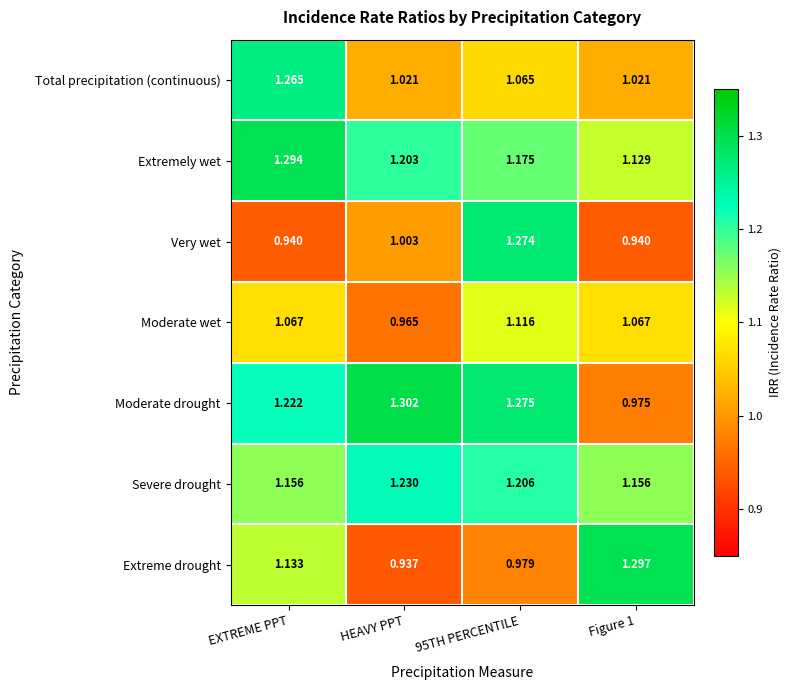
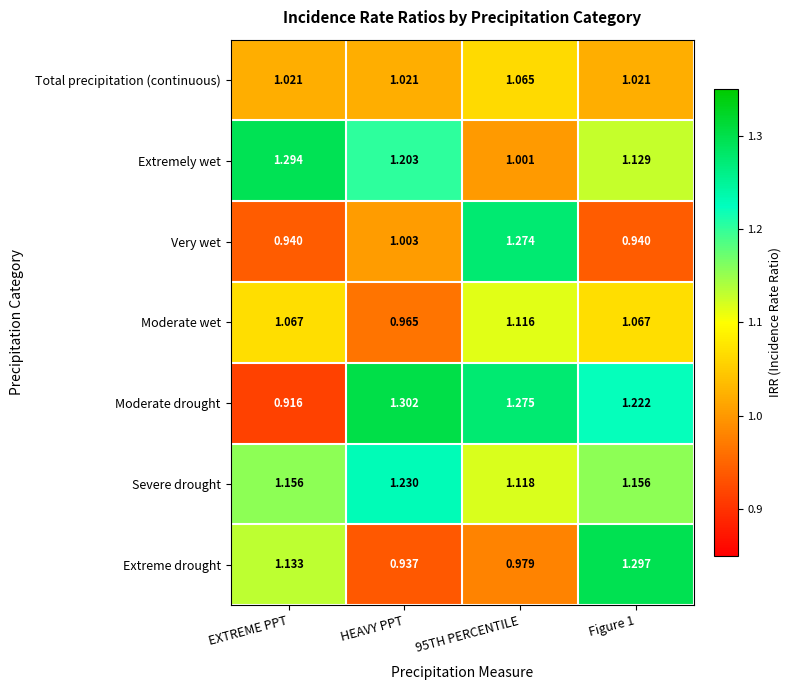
Total precipitation (continuous), EXTREME PPT: 1.265 -> 1.021
Extremely wet, 95TH PERCENTILE: 1.175 -> 1.001
Moderate drought, EXTREME PPT: 1.222 -> 0.916
Moderate drought, Figure 1: 0.975 -> 1.222
Severe drought, 95TH PERCENTILE: 1.206 -> 1.118
